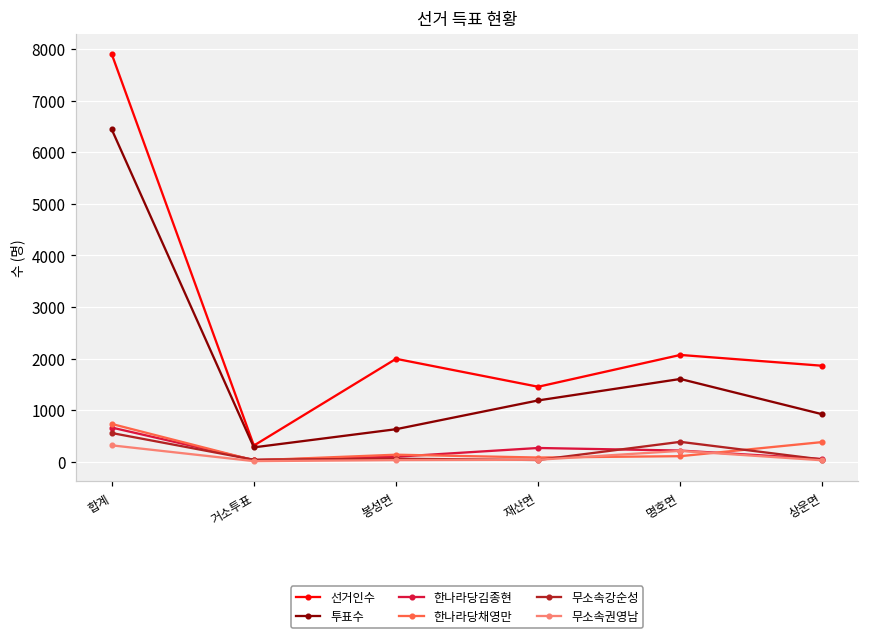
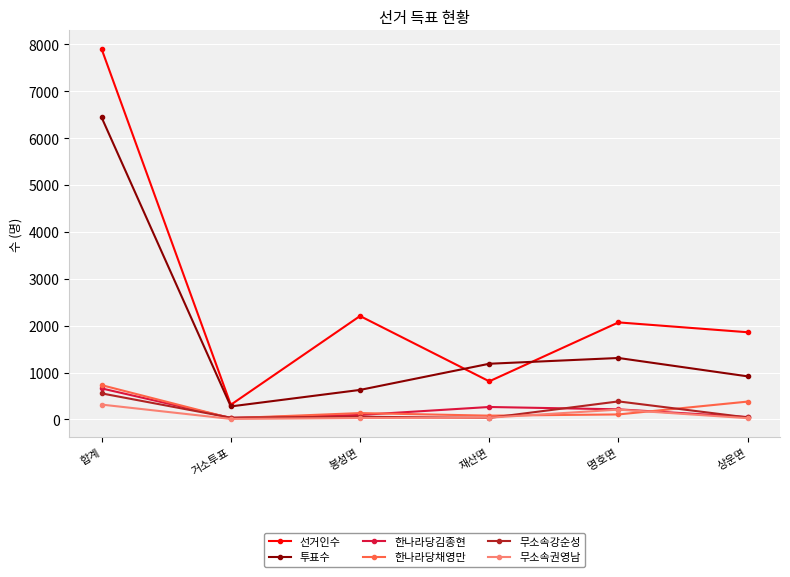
선거인수, 봉성면: 2000 -> 2200
선거인수, 재산면: 1500 -> 800
투표수, 명호면: 1600 -> 1300
